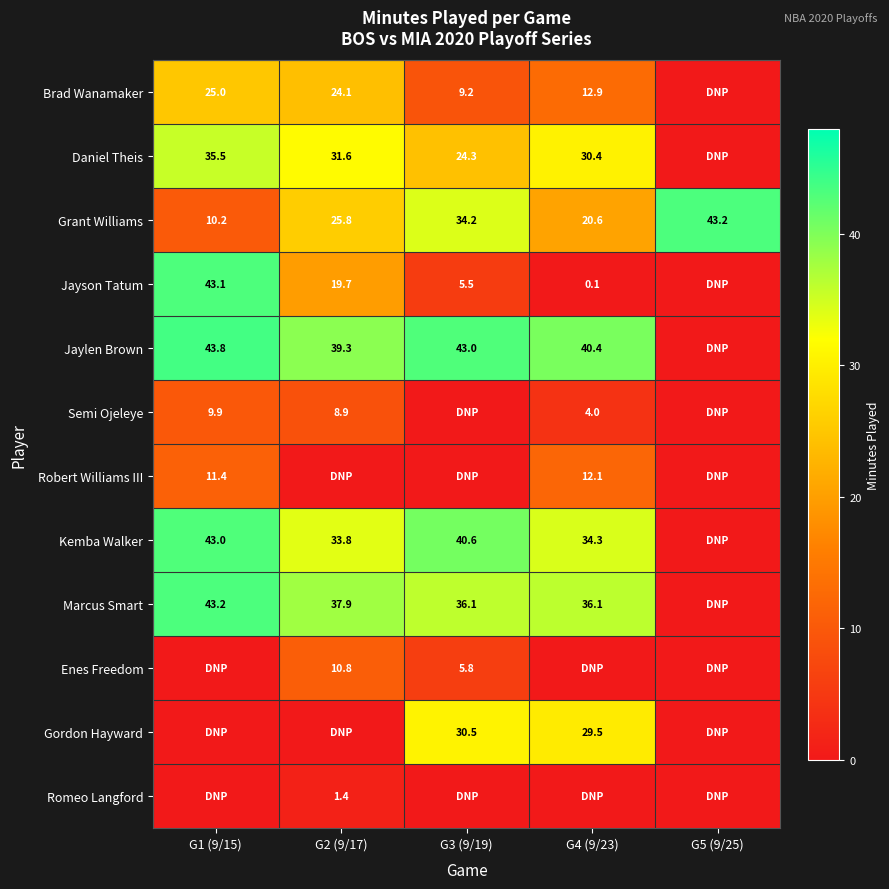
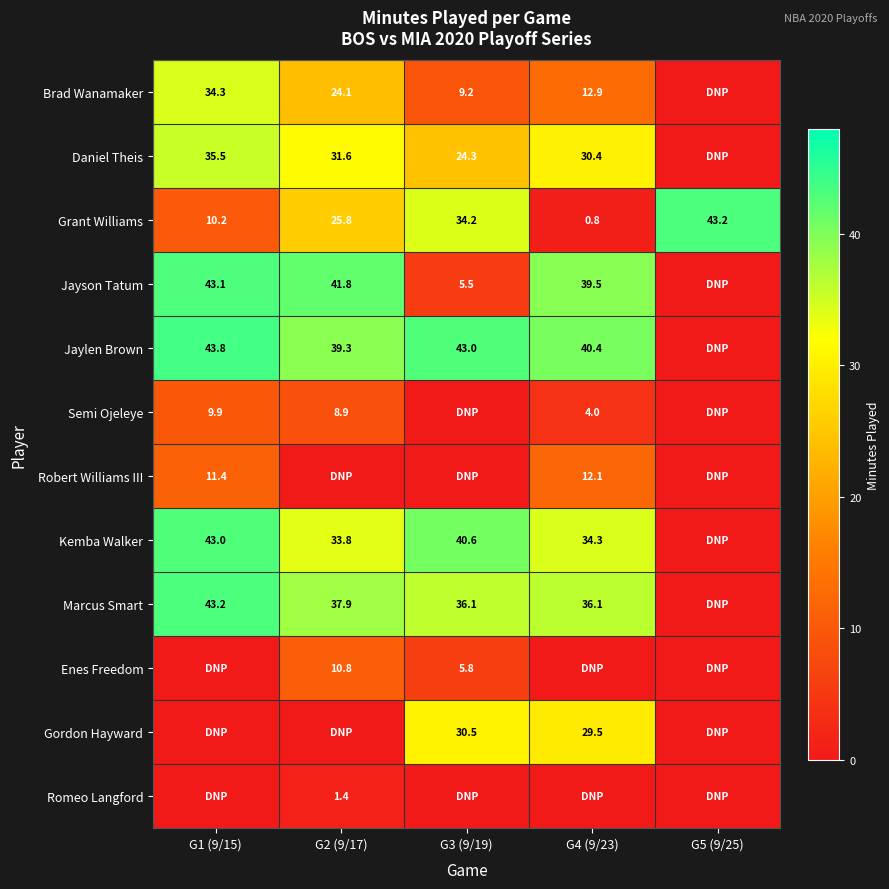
Brad Wanamaker, G1 (9/15): 25.0 -> 34.3
Grant Williams, G4 (9/23): 20.6 -> 0.8
Jayson Tatum, G2 (9/17): 19.7 -> 41.8
Jayson Tatum, G4 (9/23): 0.1 -> 39.5
